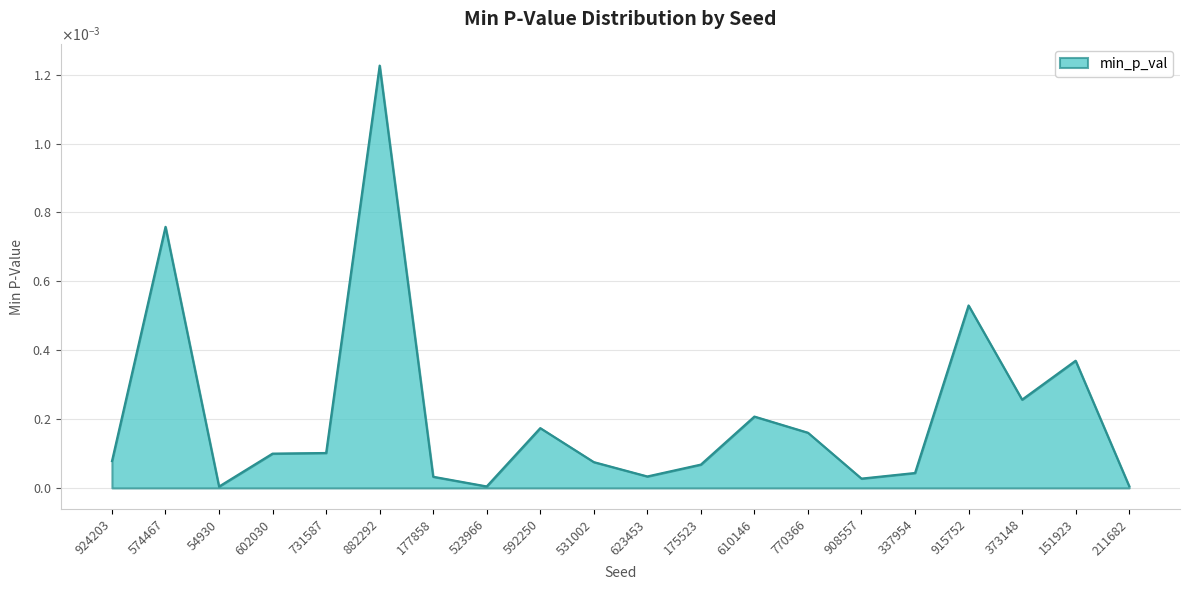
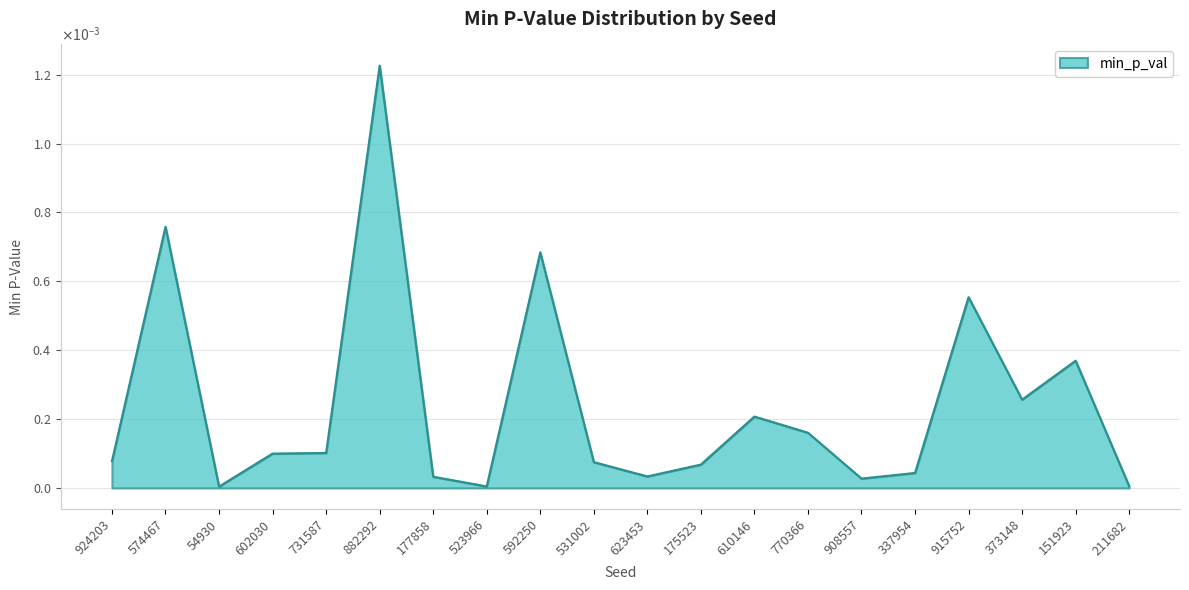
592250: 0.00017 -> 0.00068
915752: 0.00053 -> 0.00055
